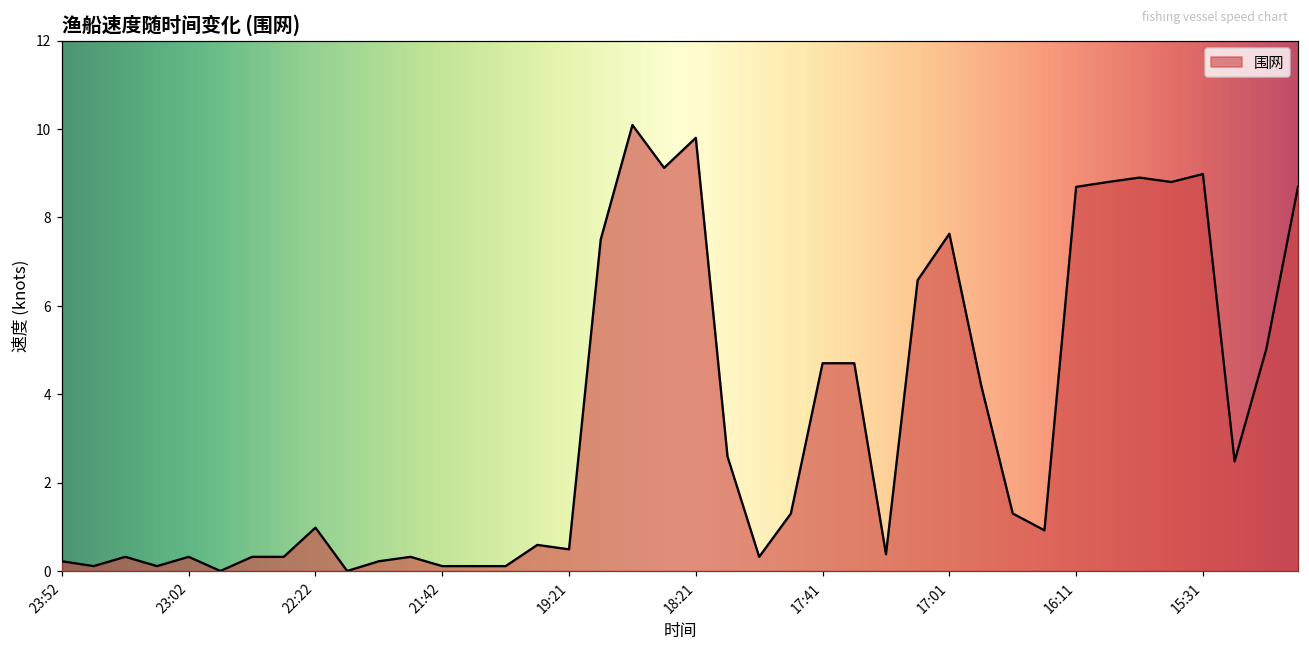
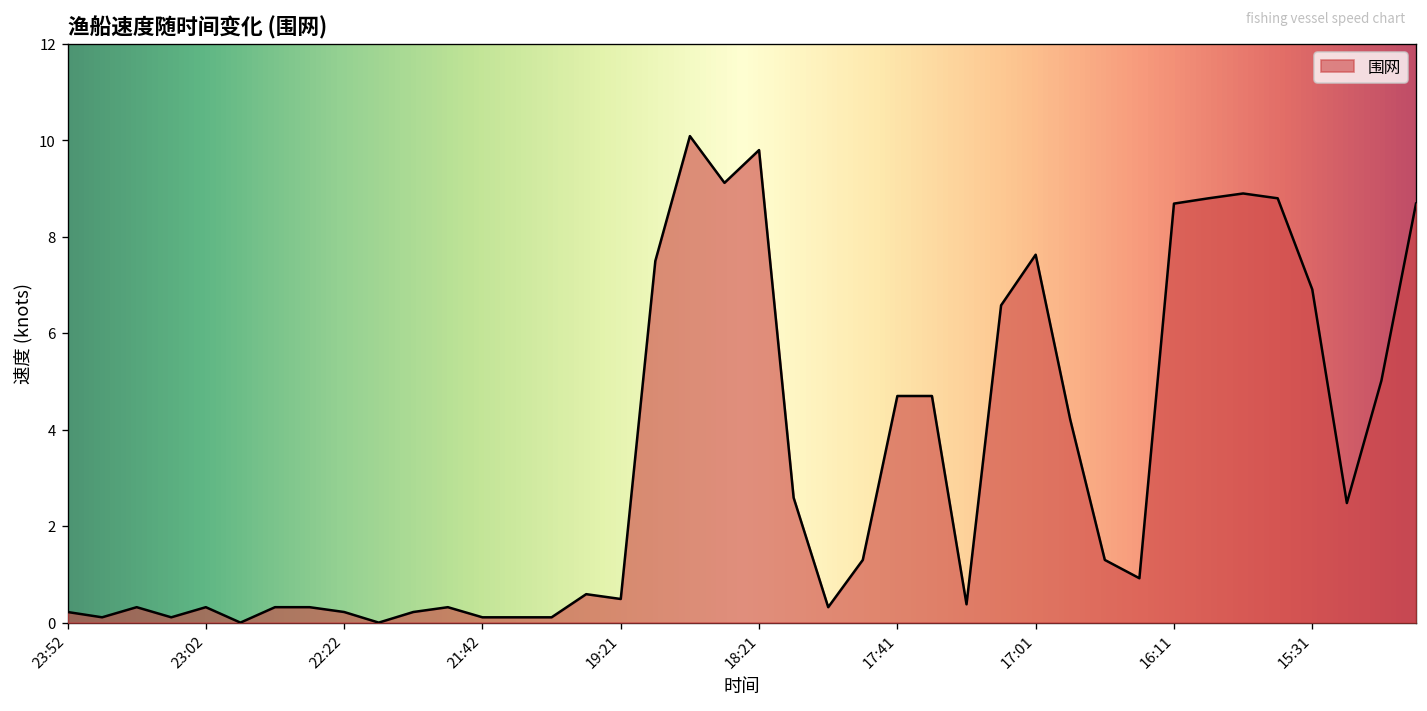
22:22: 1.0 -> 0.2
15:31: 9.0 -> 6.9
